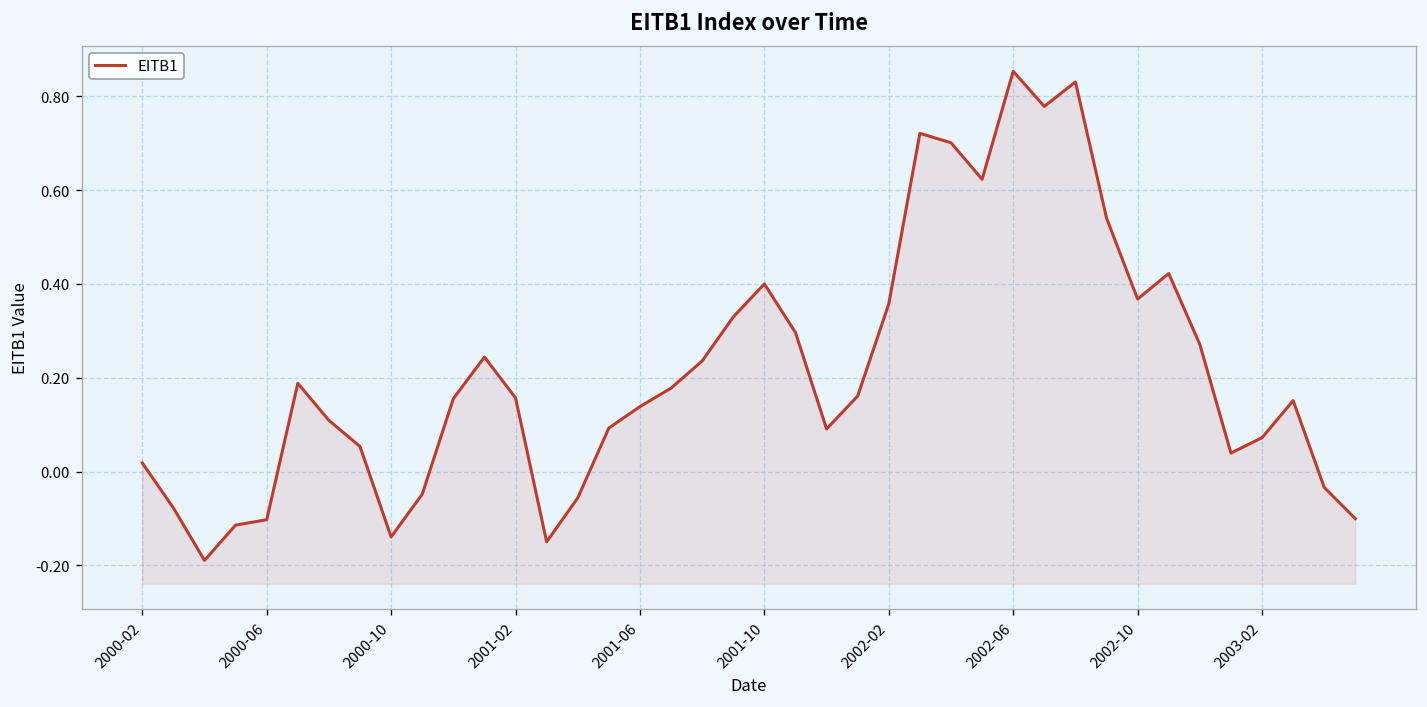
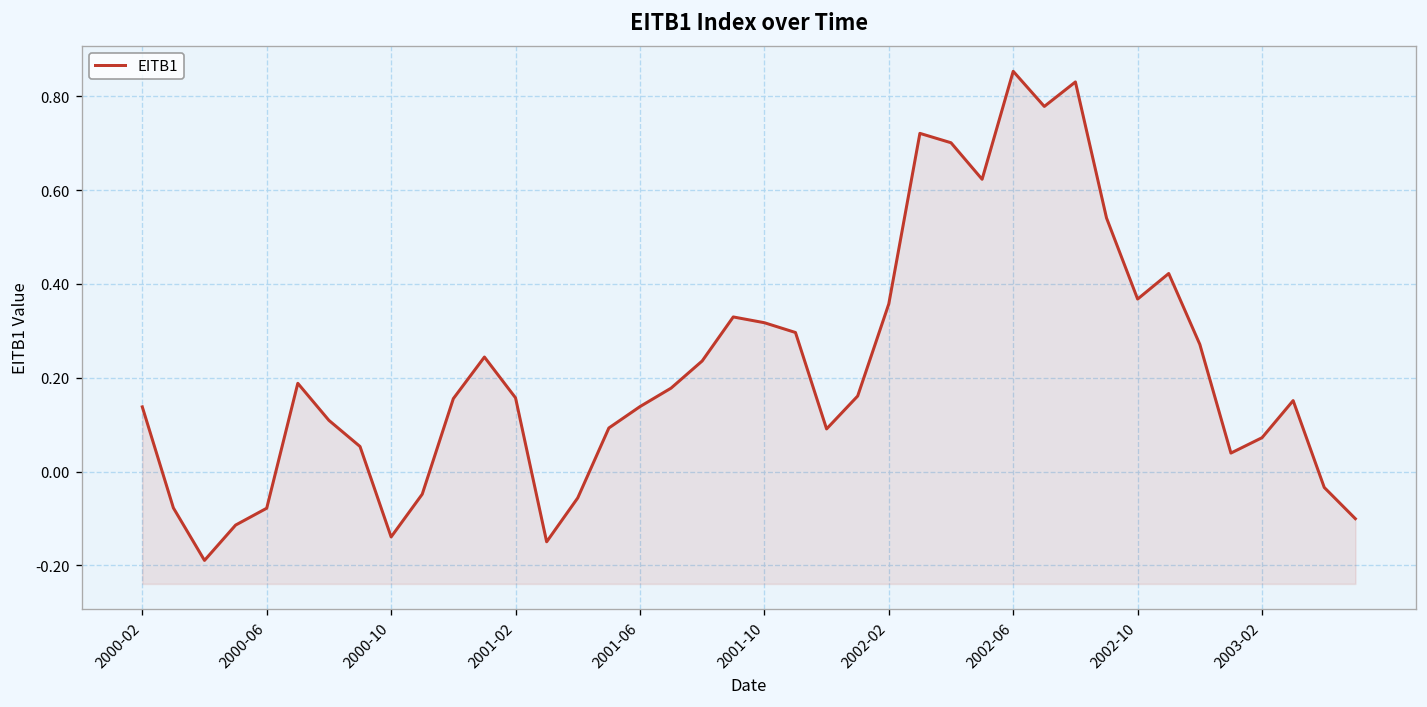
2000-02: 0.02 -> 0.14
2000-06: -0.10 -> -0.08
2001-10: 0.40 -> 0.32
